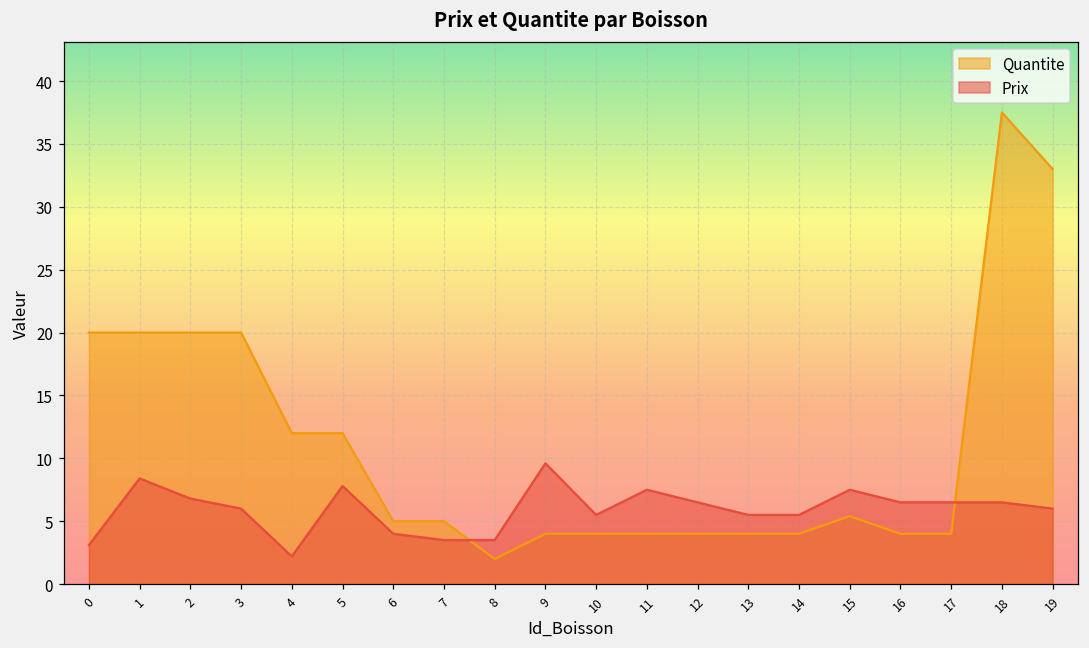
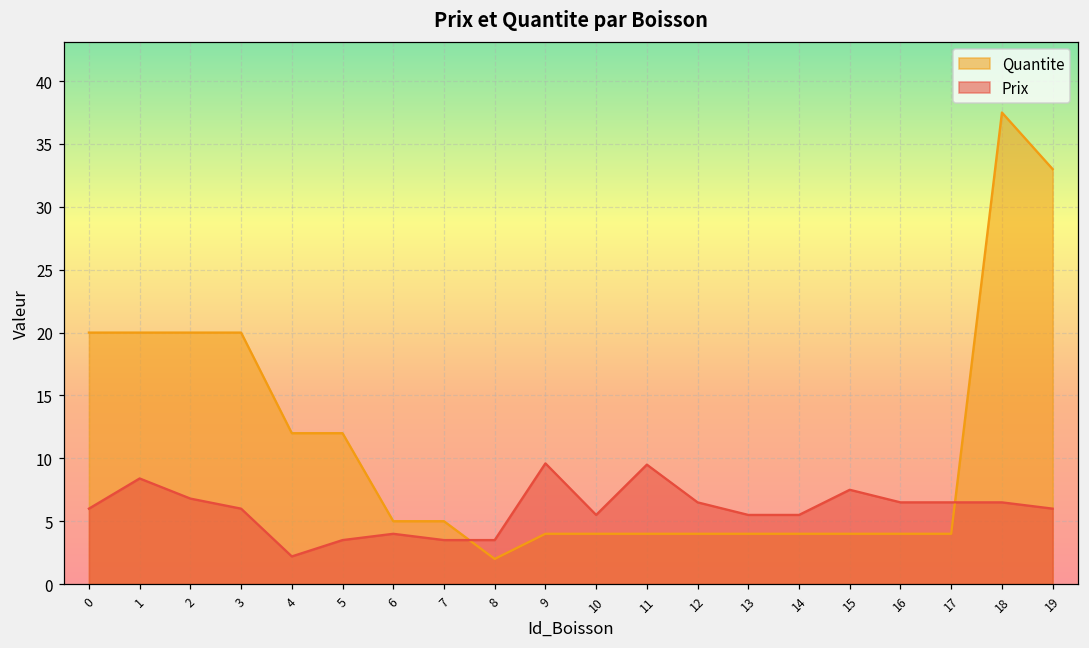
Prix, 0: 3.1 -> 6.0
Prix, 5: 7.8 -> 3.5
Prix, 11: 7.5 -> 9.5
Quantite, 15: 5.4 -> 4.0
